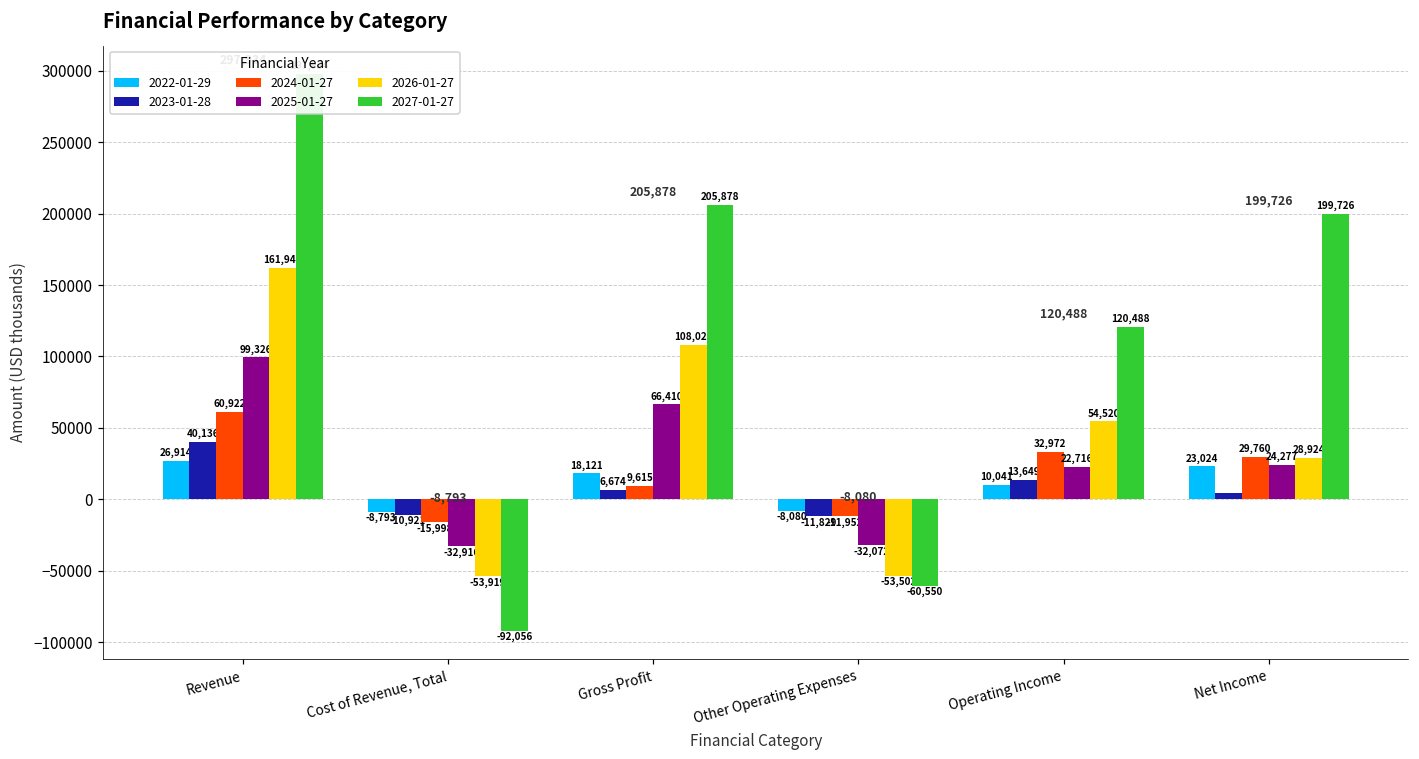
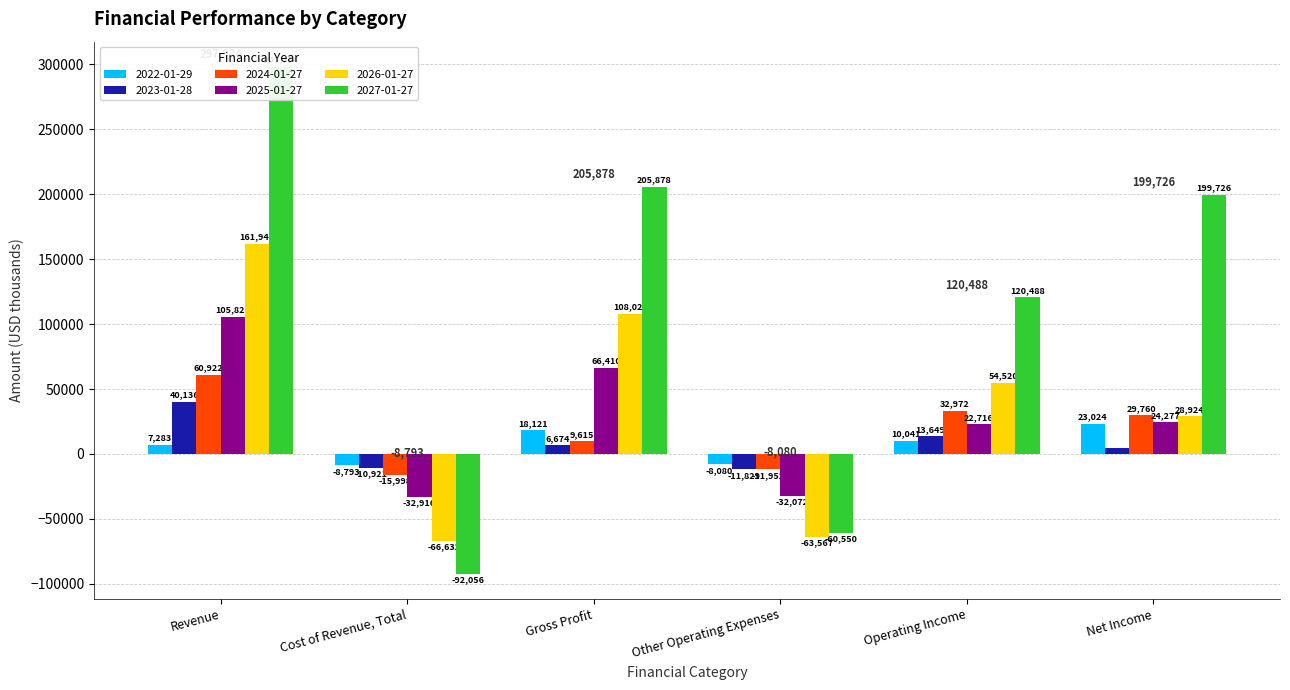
2022-01-29, Revenue: 26,914 -> 7,283
2025-01-27, Revenue: 99,326 -> 105,821
2026-01-27, Cost of Revenue, Total: -53,919 -> -66,632
2026-01-27, Other Operating Expenses: -53,502 -> -63,567
